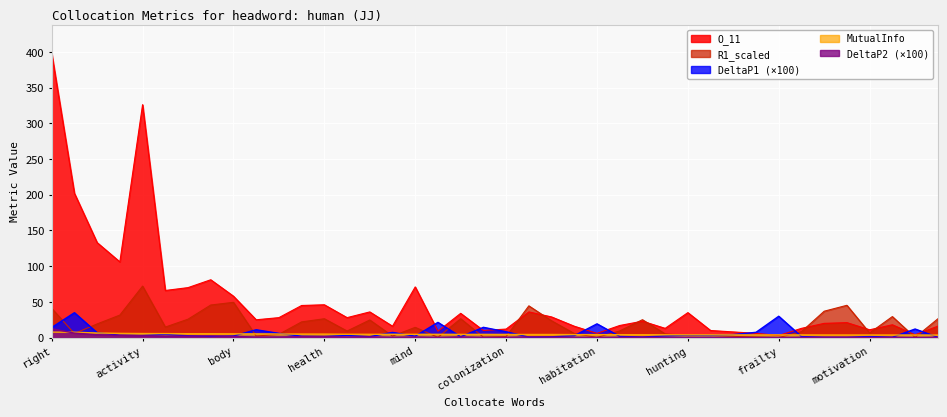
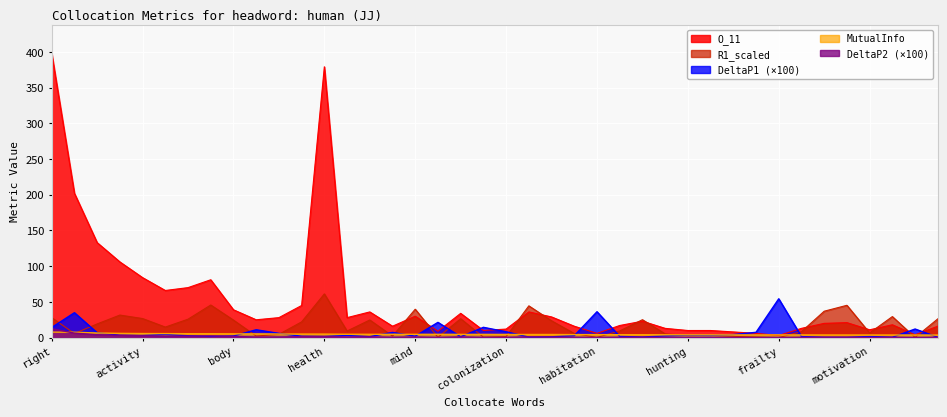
R1_scaled, right: 40 -> 30
O_11, activity: 330 -> 80
R1_scaled, activity: 70 -> 30
O_11, body: 60 -> 40
R1_scaled, body: 50 -> 20
O_11, health: 50 -> 380
R1_scaled, health: 30 -> 60
O_11, mind: 70 -> 30
R1_scaled, mind: 10 -> 40
DeltaP1 (×100), habitation: 20 -> 40
O_11, hunting: 40 -> 10
DeltaP1 (×100), frailty: 30 -> 50
